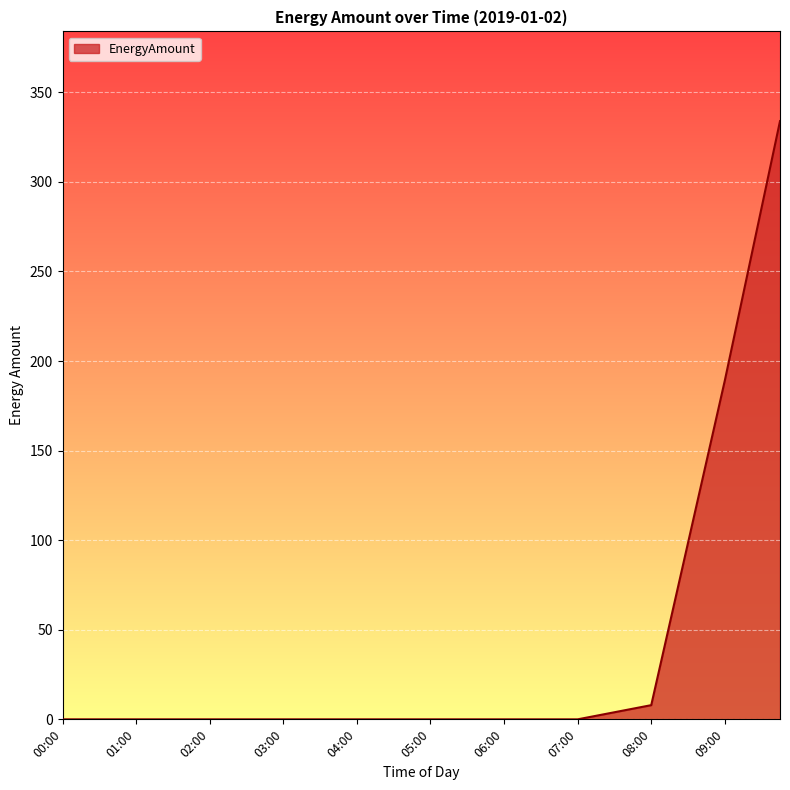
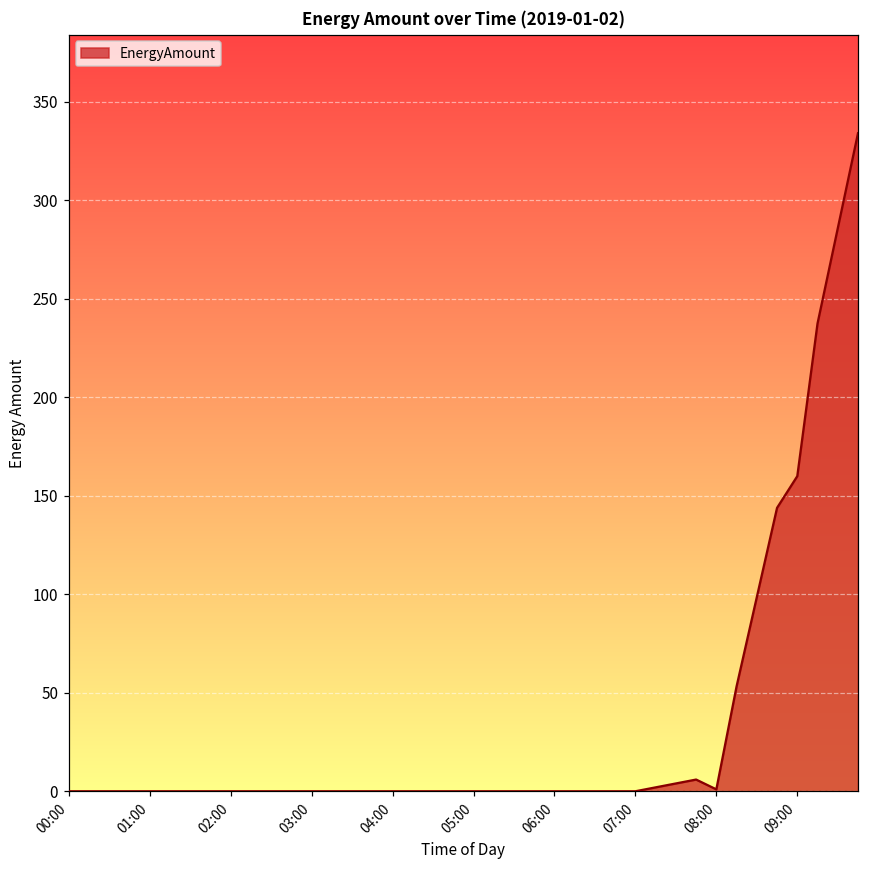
08:00: 8 -> 1
09:00: 189 -> 160
